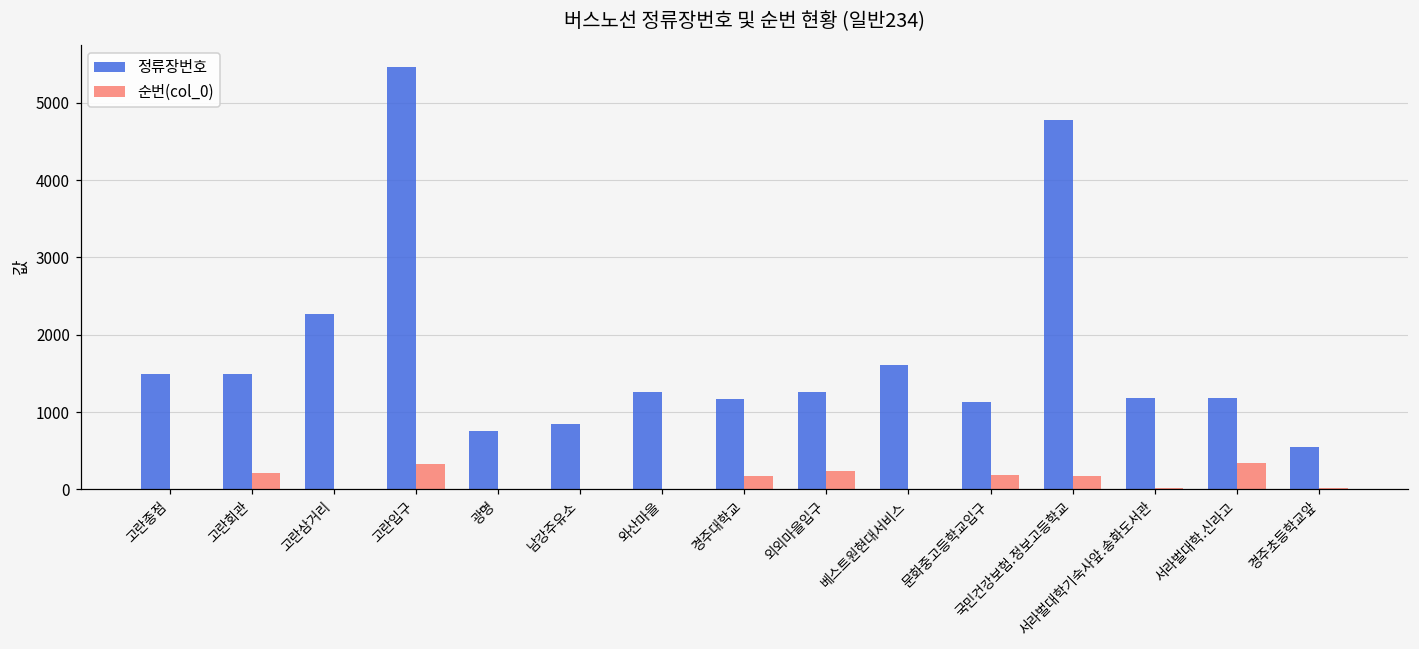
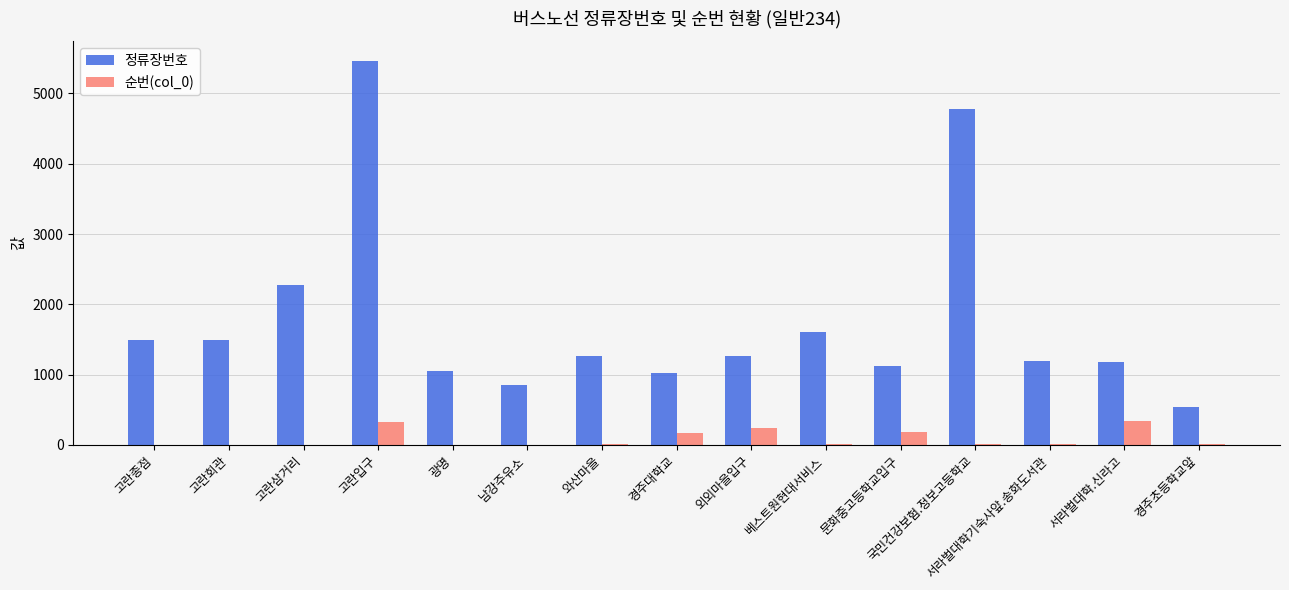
순번(col_0), 고란회관: 200 -> 0
정류장번호, 광명: 800 -> 1000
정류장번호, 경주대학교: 1200 -> 1000
순번(col_0), 국민건강보험.정보고등학교: 200 -> 0
